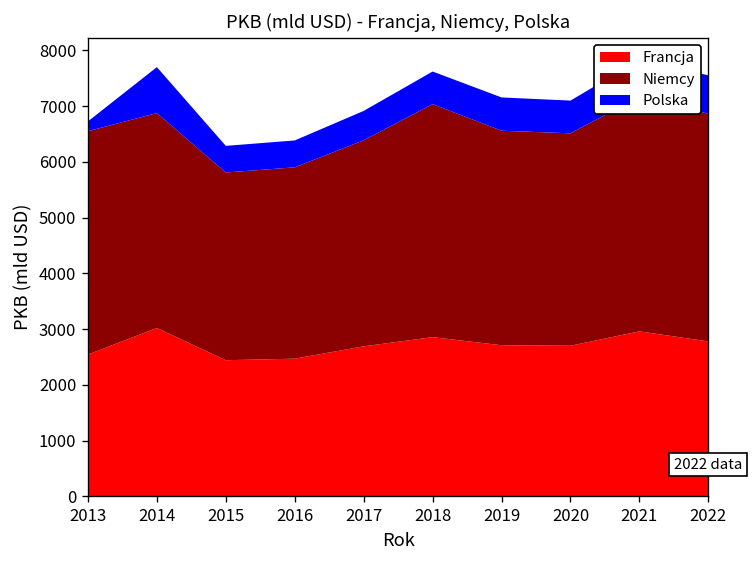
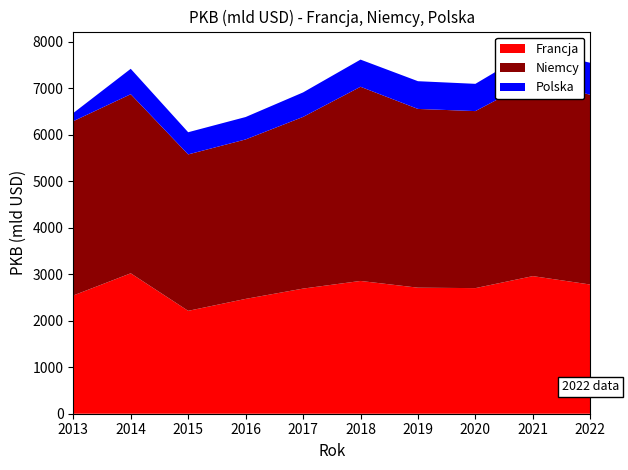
Niemcy, 2013: 4000 -> 3700
Polska, 2014: 800 -> 500
Francja, 2015: 2400 -> 2200
